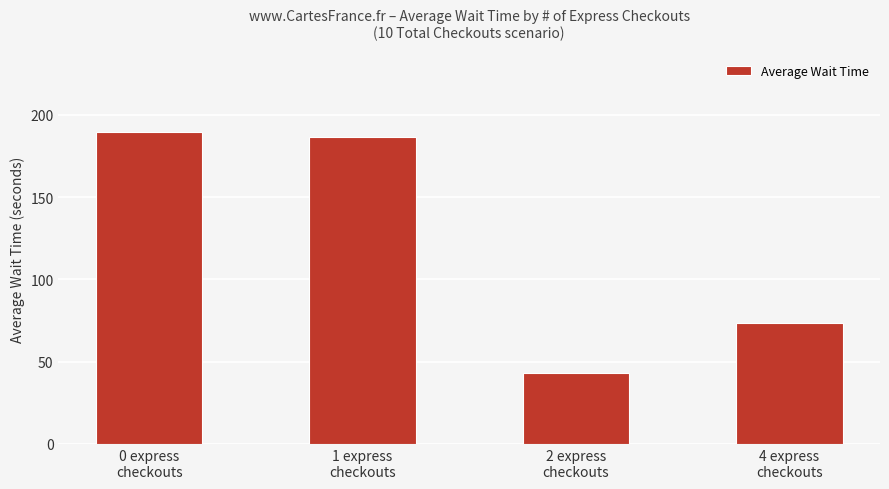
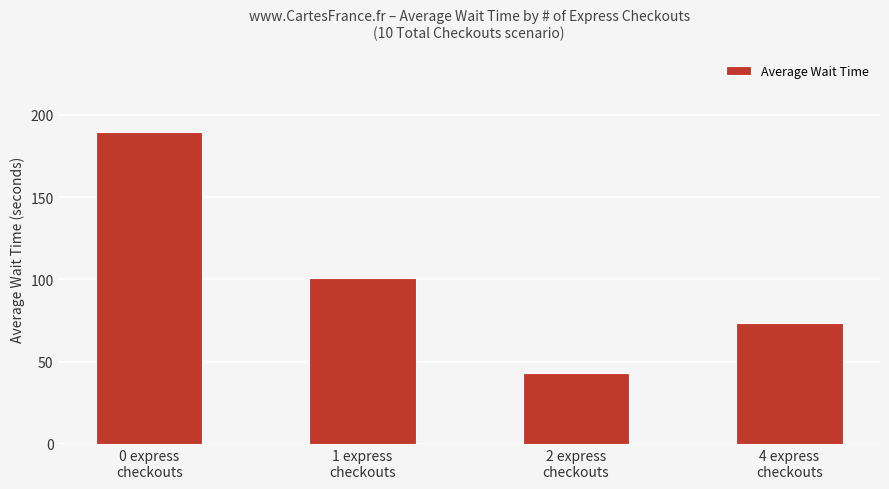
1 express checkouts: 187 -> 101
